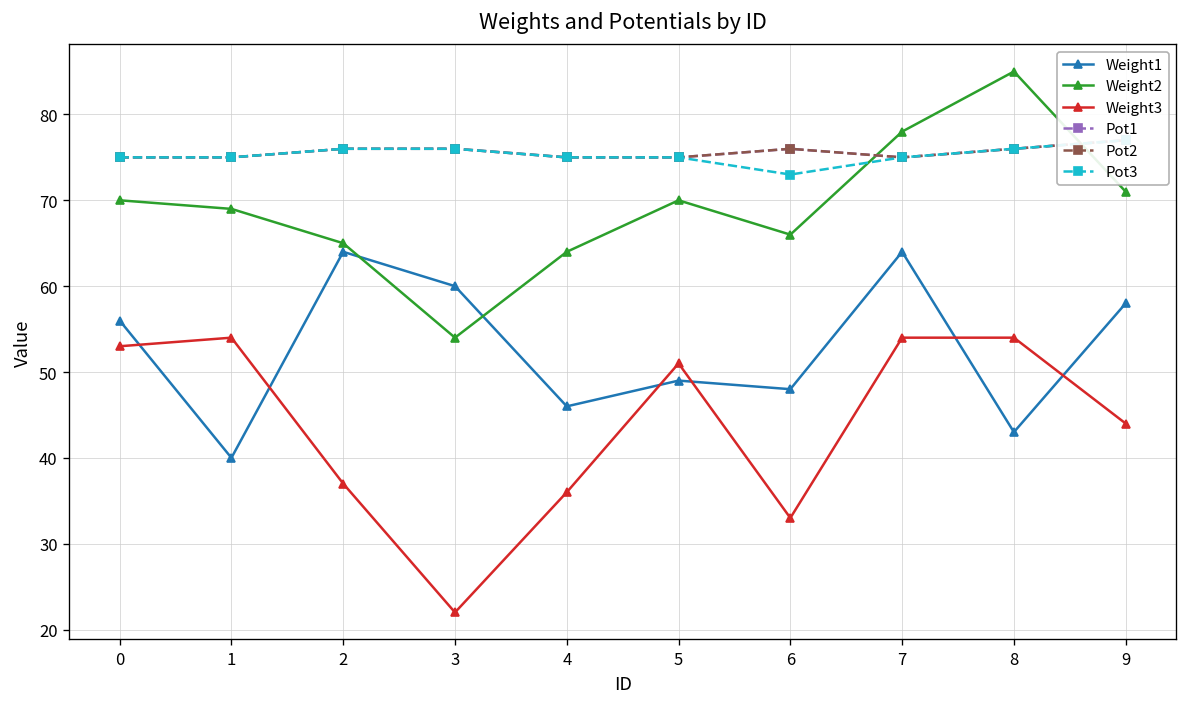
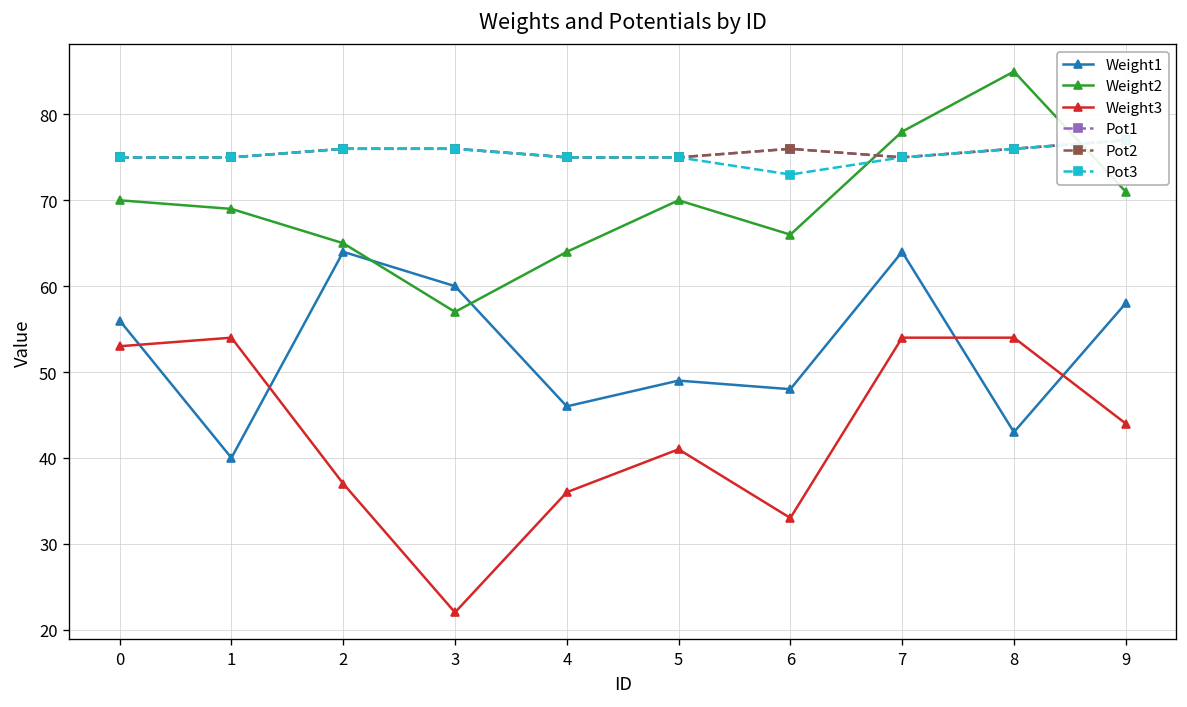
Weight2, 3: 54 -> 57
Weight3, 5: 51 -> 41
